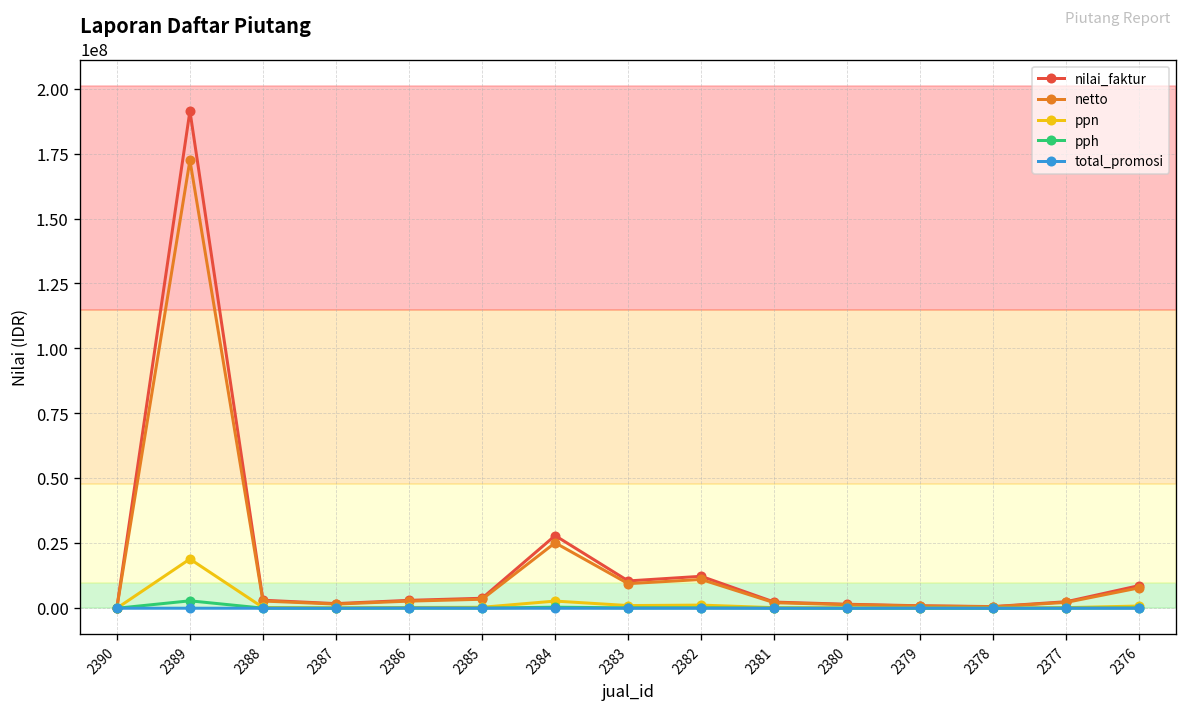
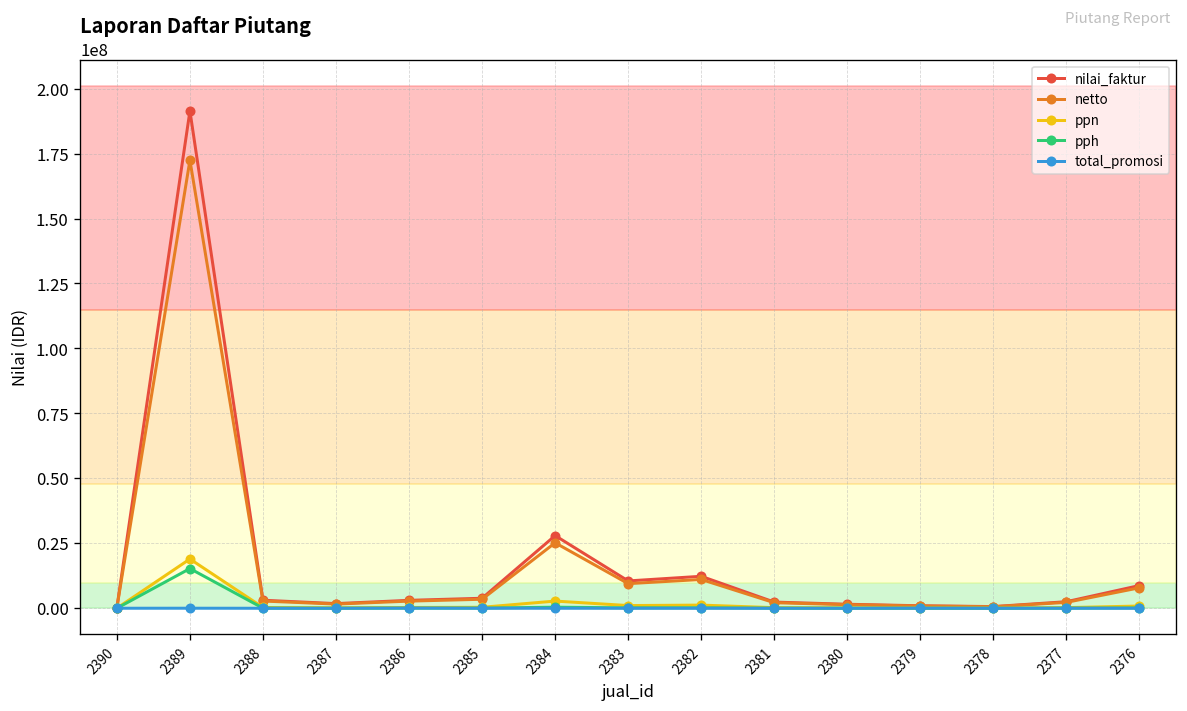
pph, 2389: 3000000 -> 15000000
